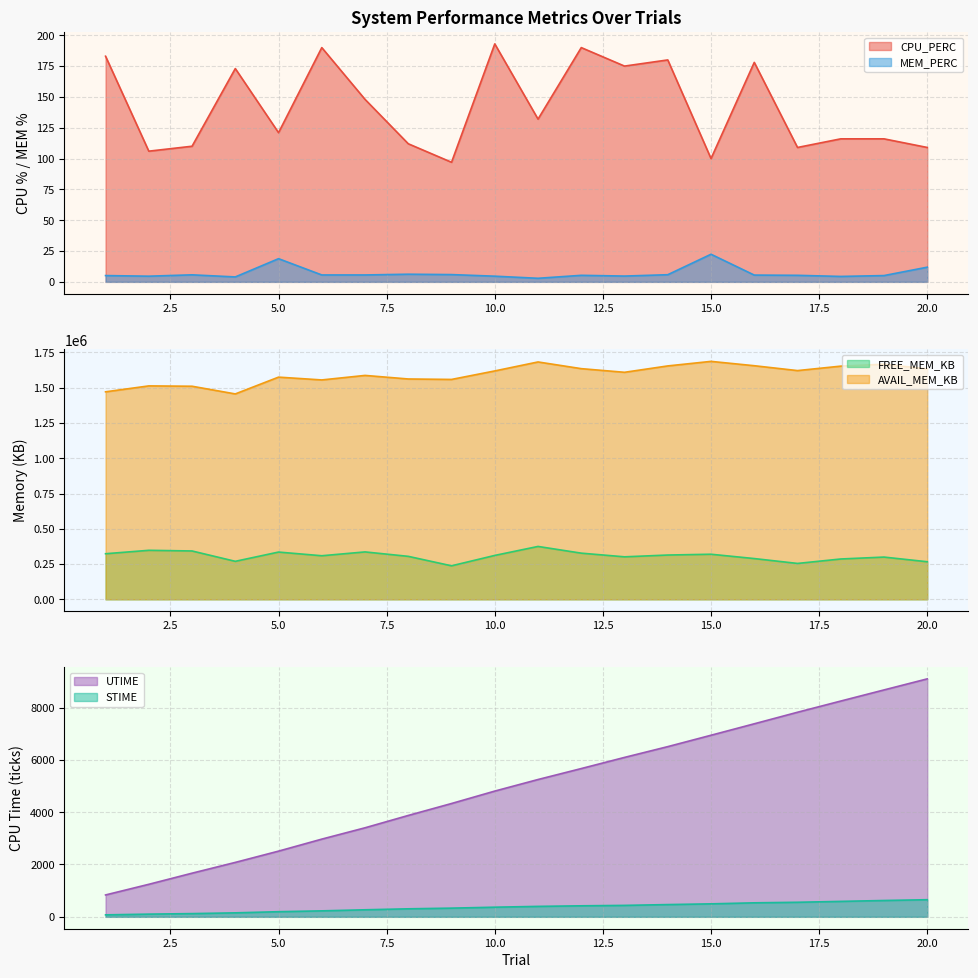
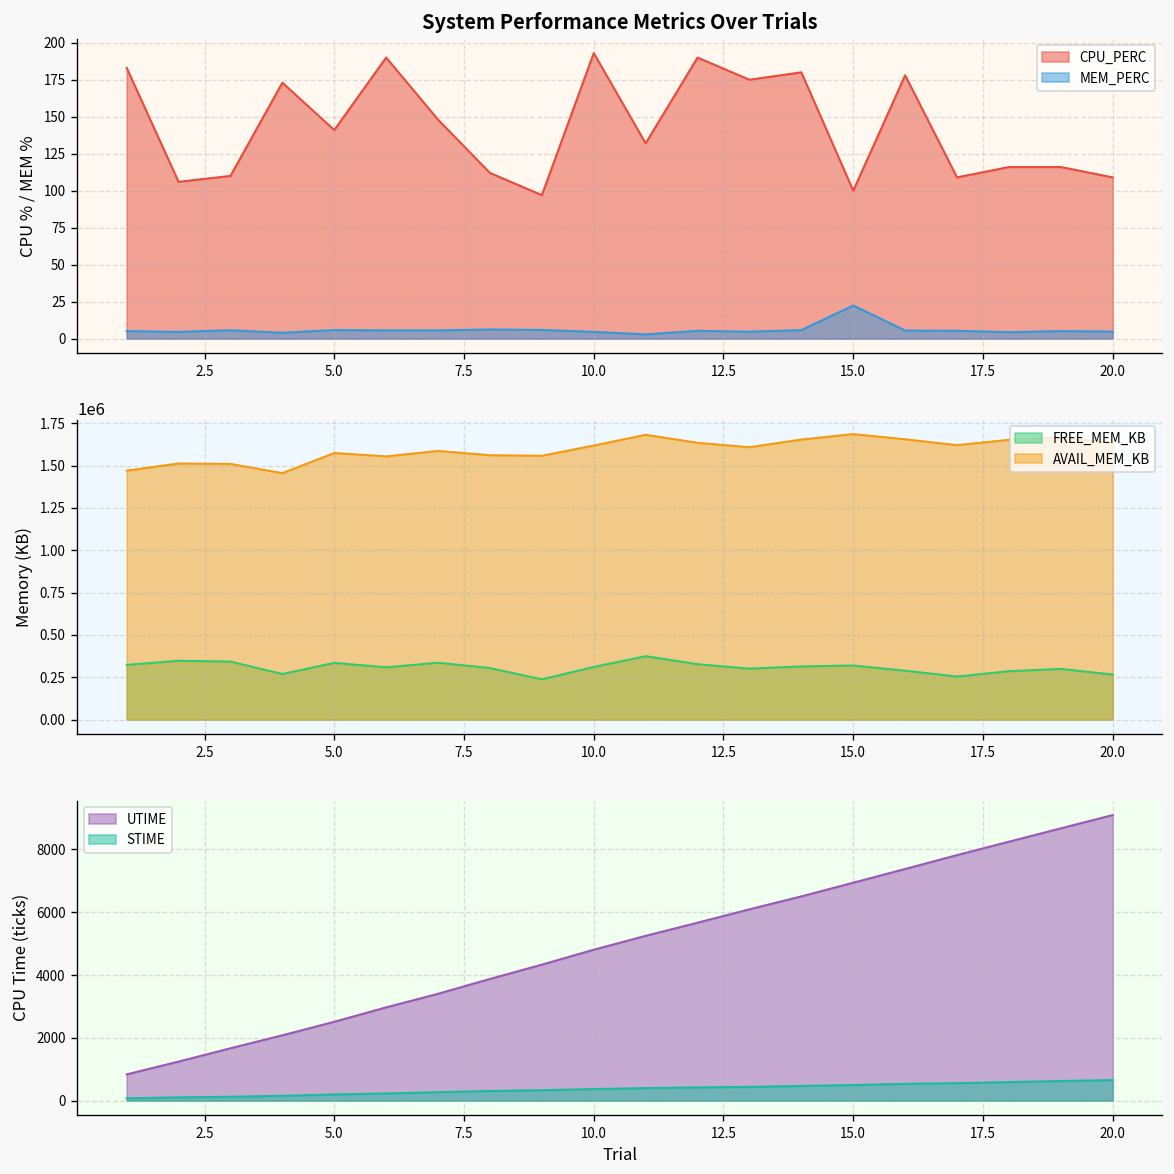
System Performance Metrics Over Trials, CPU_PERC, 5.0: 121 -> 141
System Performance Metrics Over Trials, MEM_PERC, 5.0: 19 -> 6
System Performance Metrics Over Trials, MEM_PERC, 20.0: 12 -> 5
